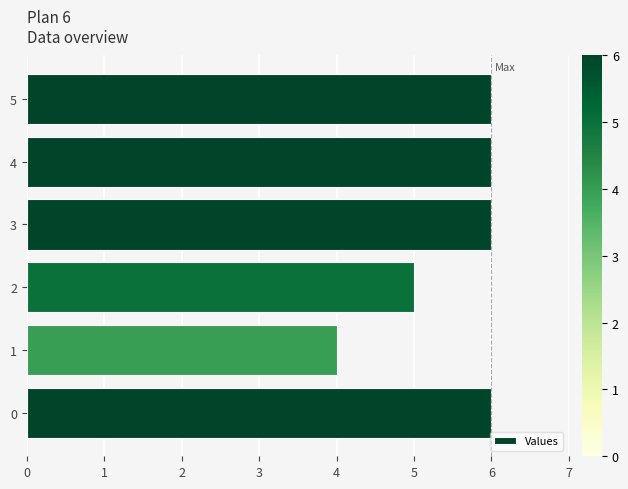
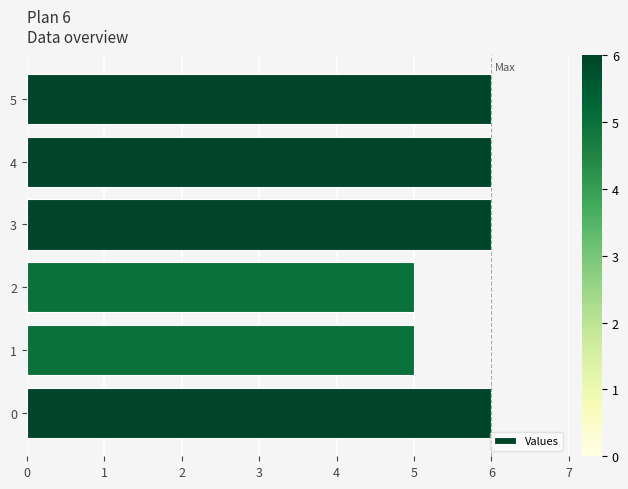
1: 4 -> 5
